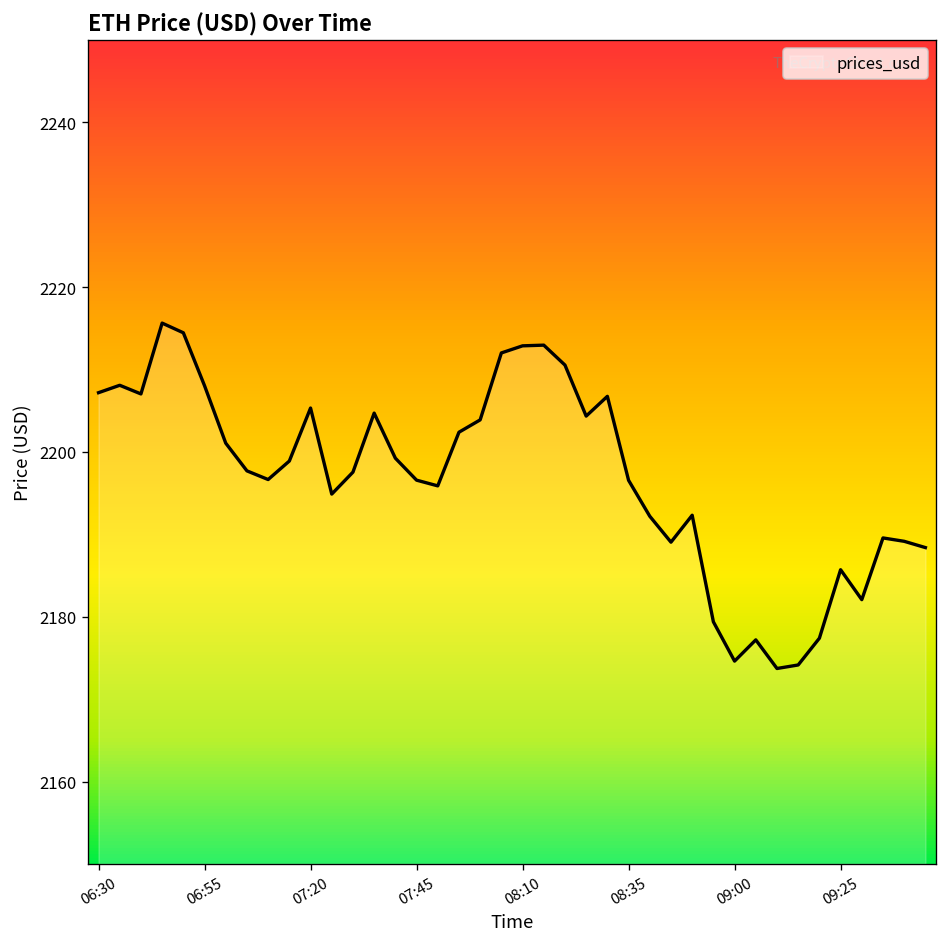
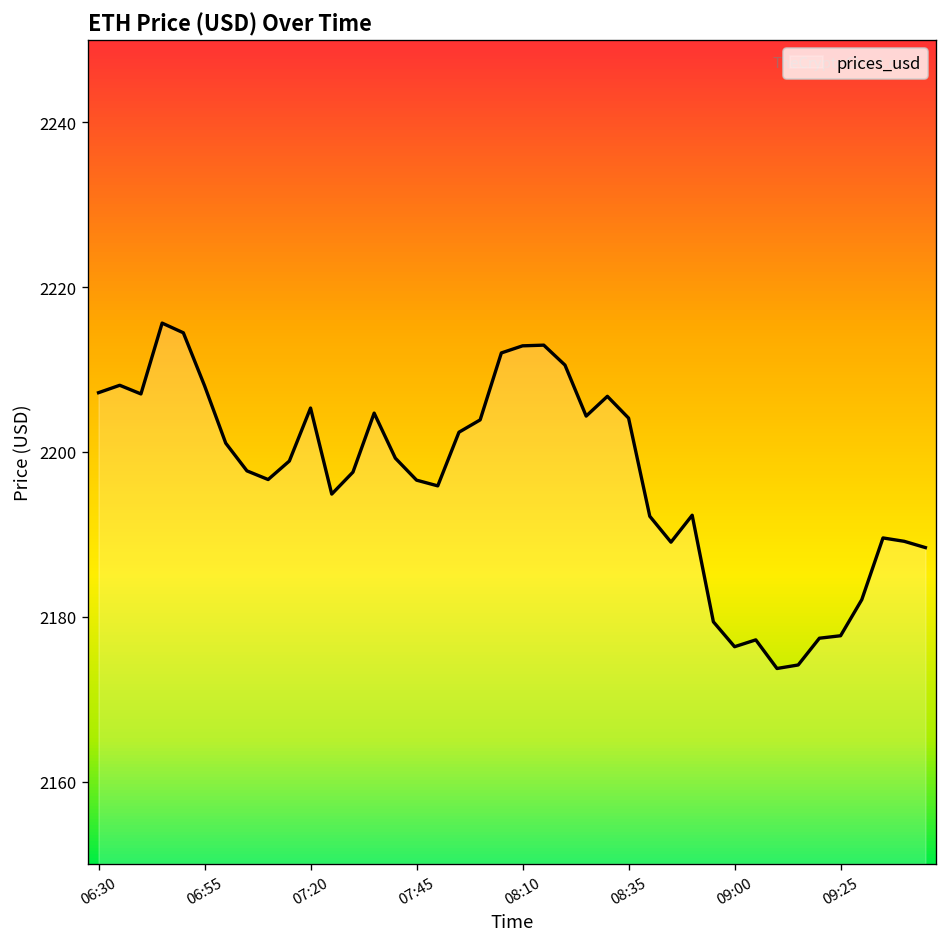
08:35: 2197 -> 2204
09:00: 2175 -> 2176
09:25: 2186 -> 2178
